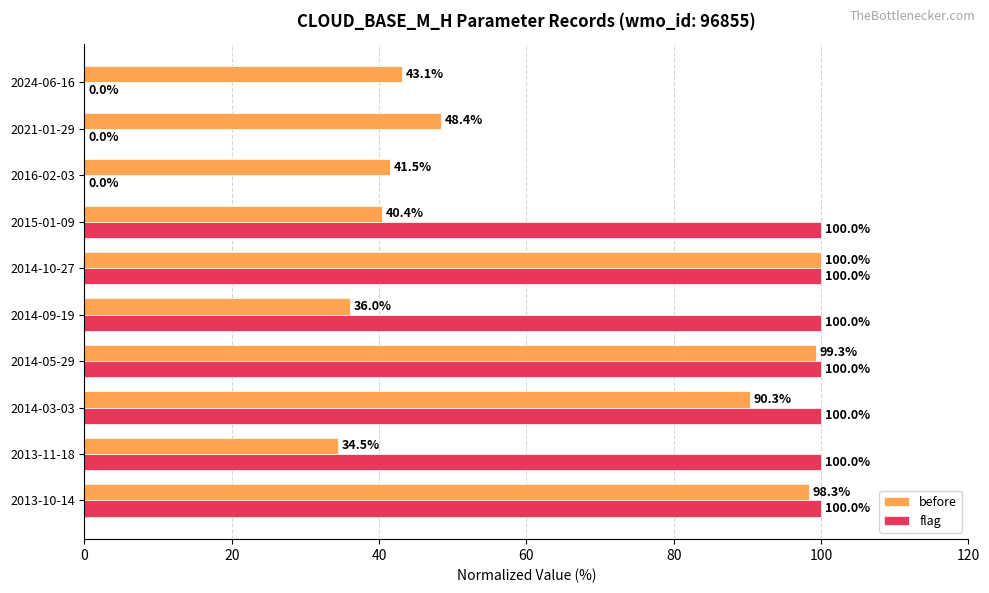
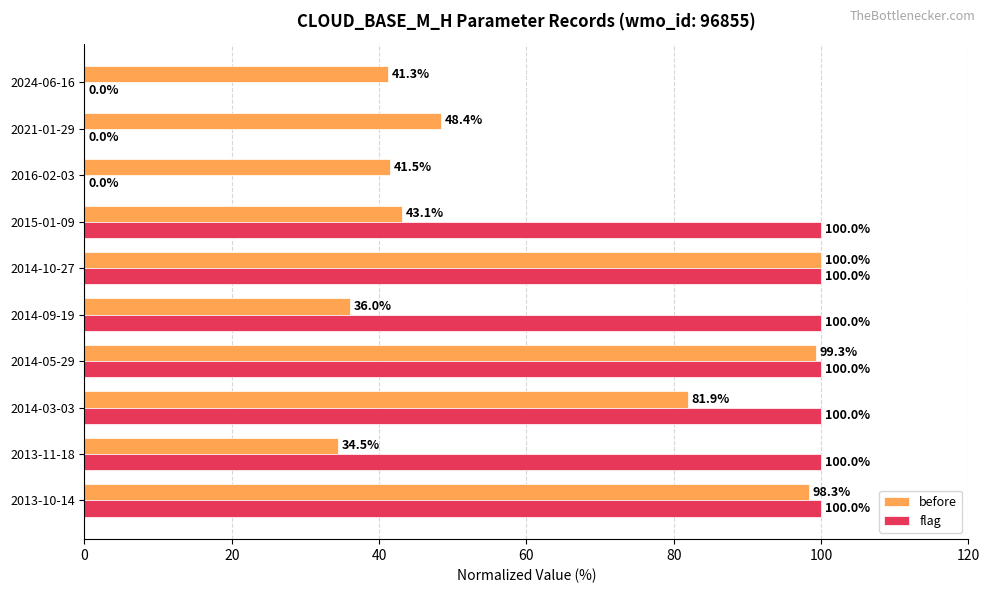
before, 2024-06-16: 43.1% -> 41.3%
before, 2015-01-09: 40.4% -> 43.1%
before, 2014-03-03: 90.3% -> 81.9%
